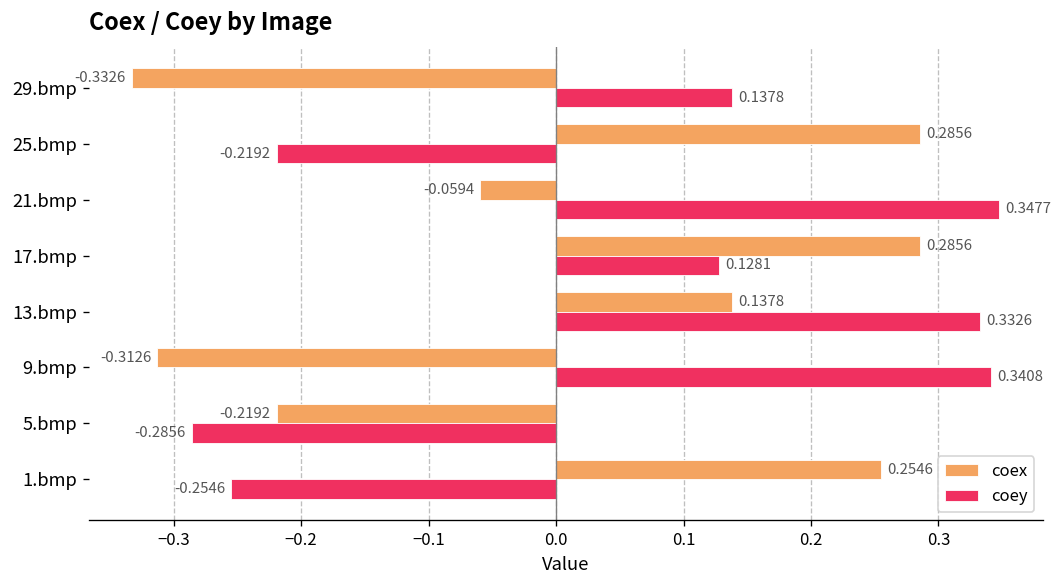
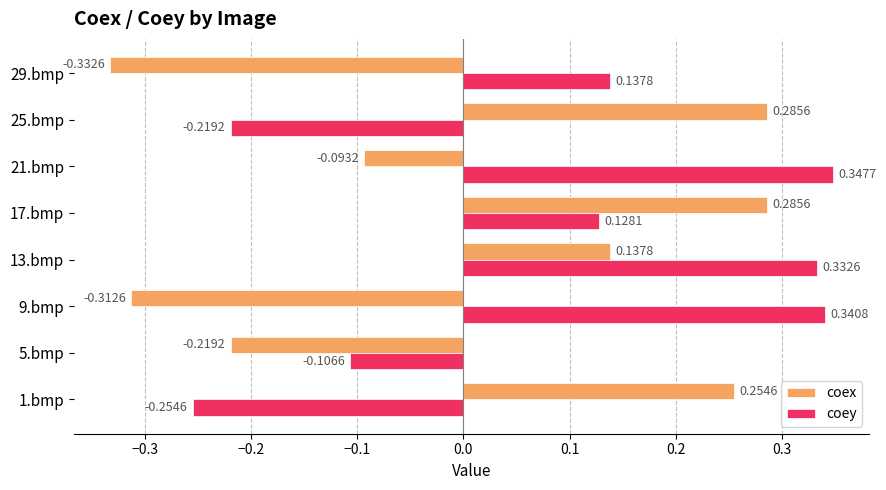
coex, 21.bmp: -0.0594 -> -0.0932
coey, 5.bmp: -0.2856 -> -0.1066
